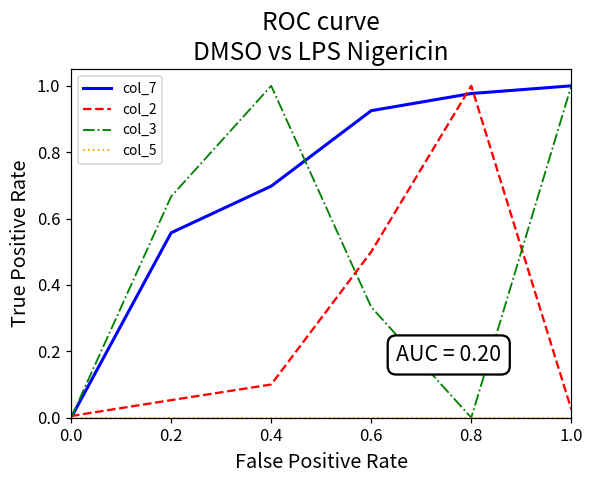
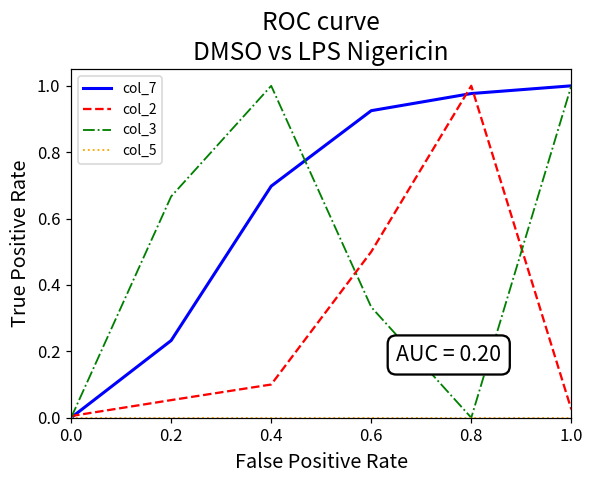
col_7, 0.2: 0.56 -> 0.23
